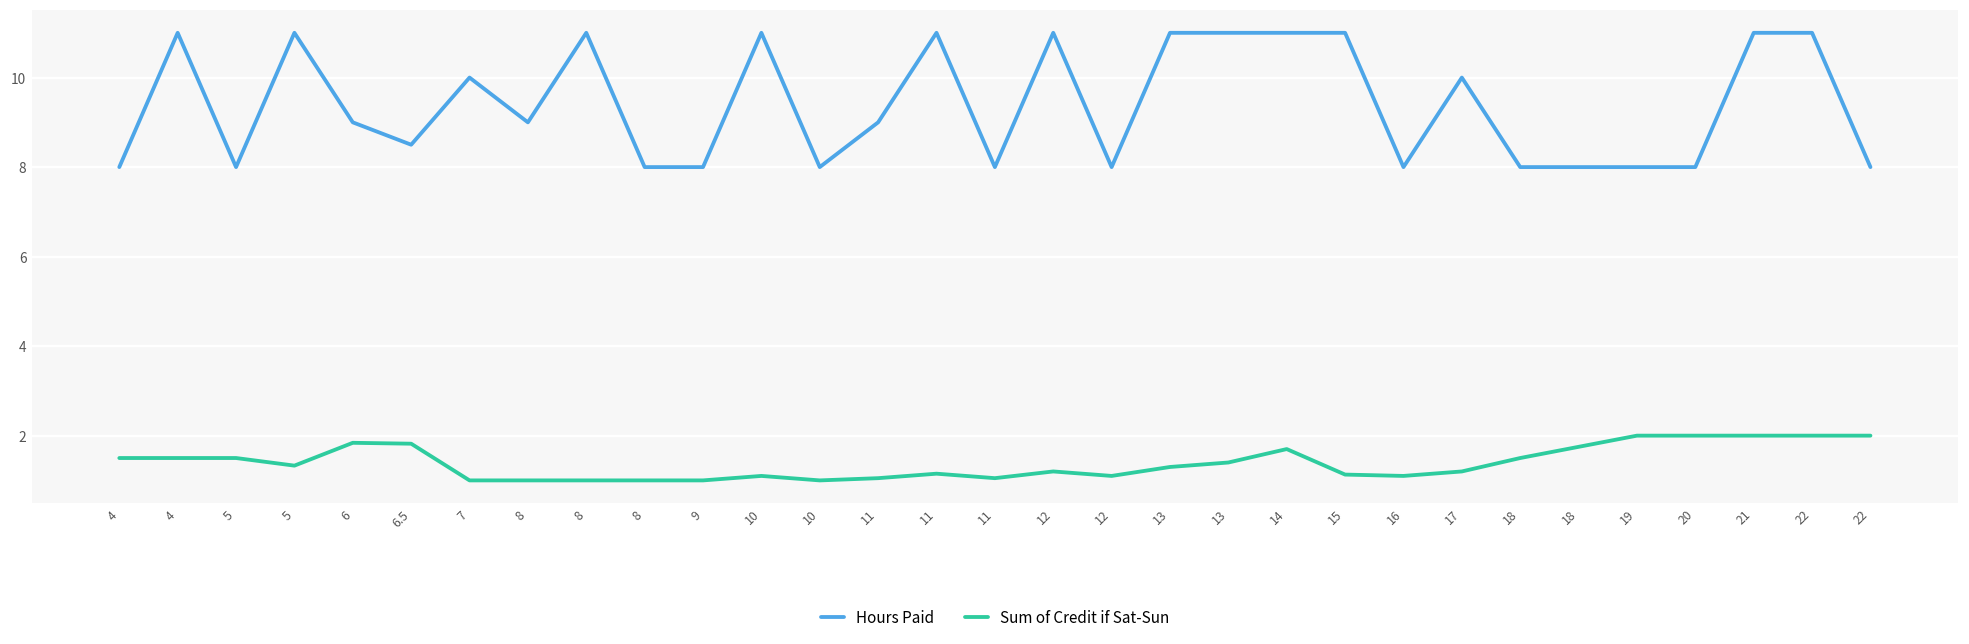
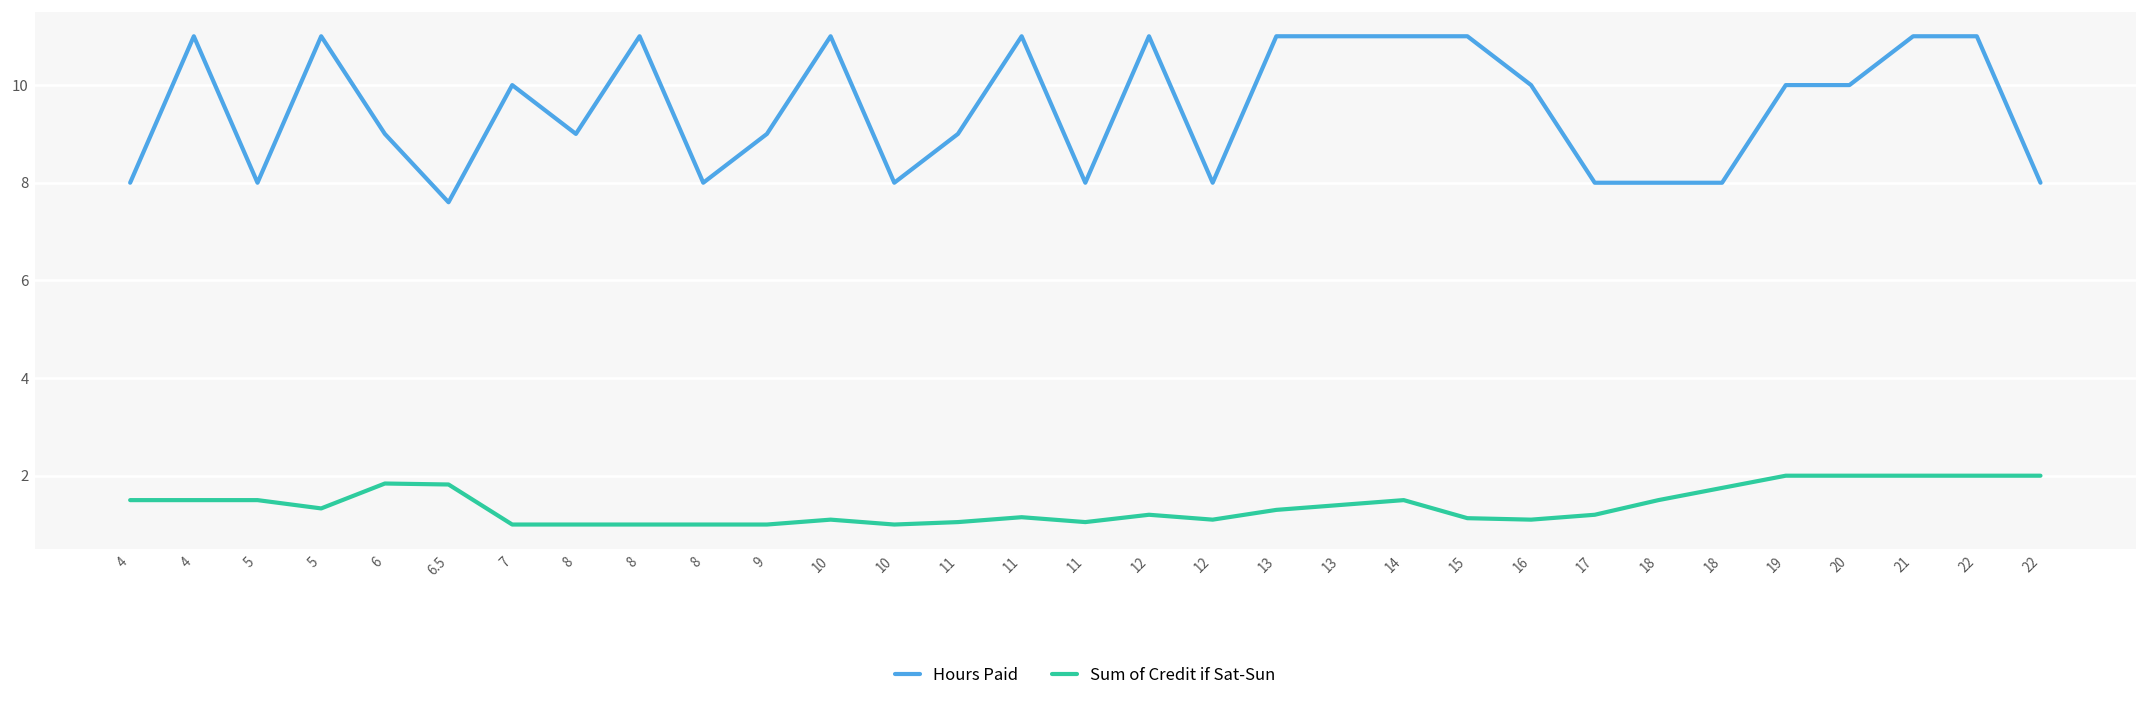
Hours Paid, 6.5: 8.5 -> 7.6
Hours Paid, 9: 8 -> 9
Sum of Credit if Sat-Sun, 14: 1.7 -> 1.5
Hours Paid, 16: 8 -> 10
Hours Paid, 17: 10 -> 8
Hours Paid, 19: 8 -> 10
Hours Paid, 20: 8 -> 10
